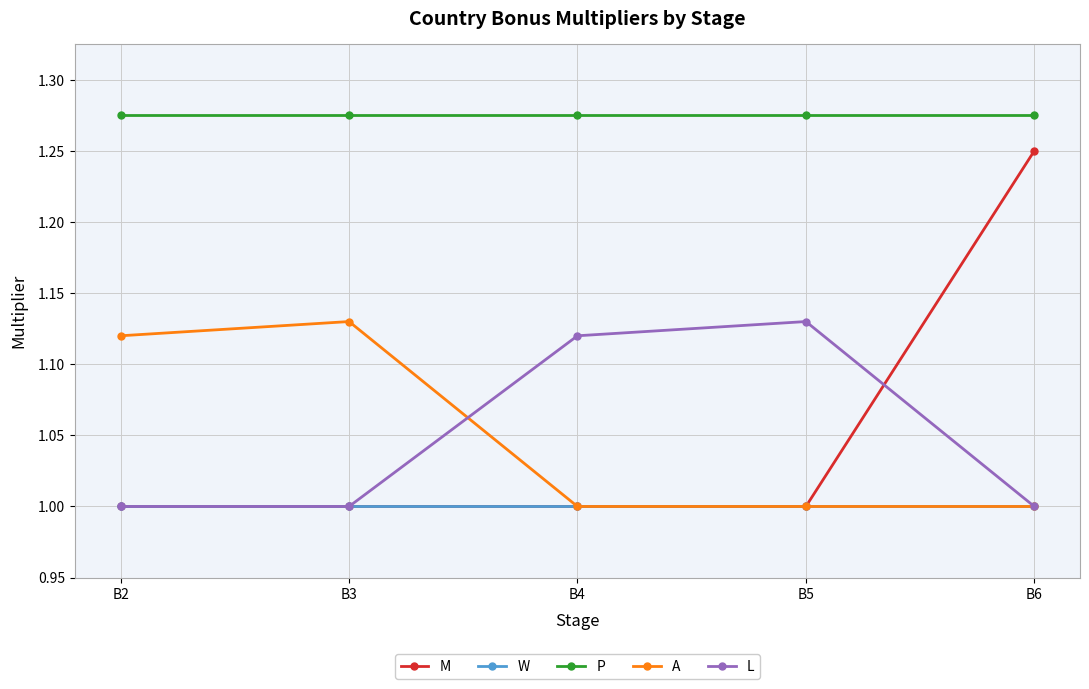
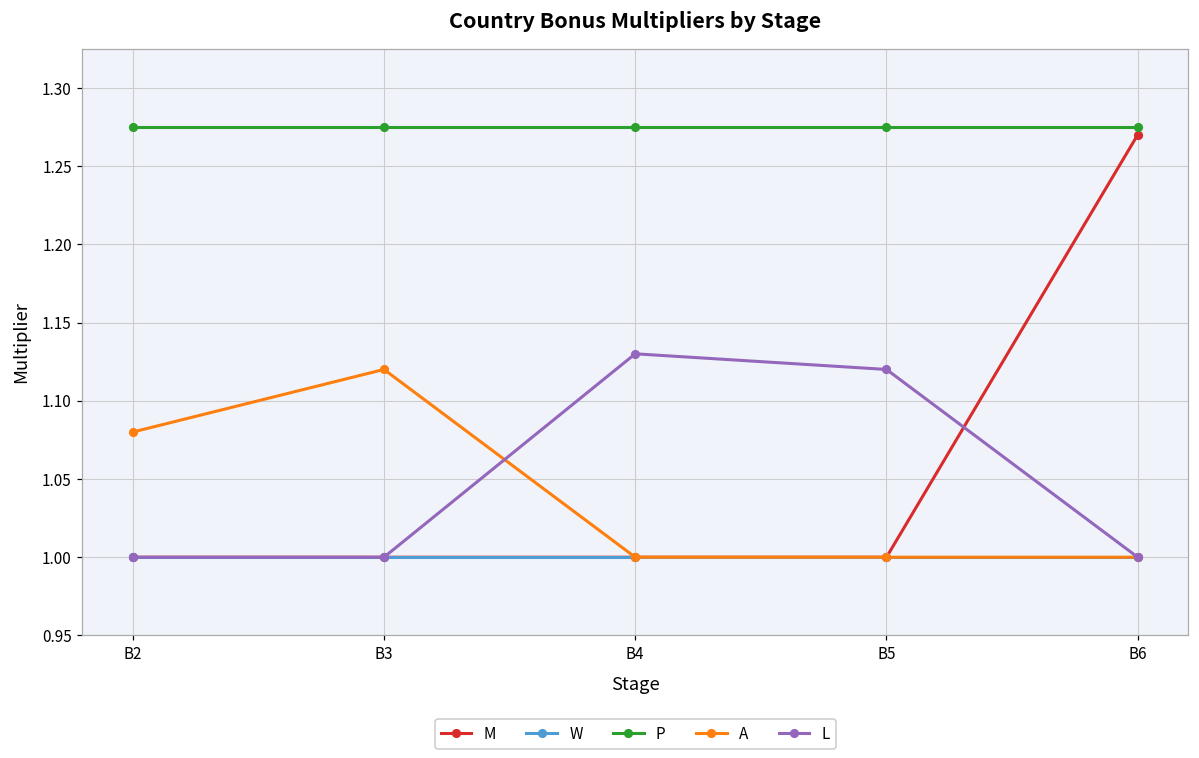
A, B2: 1.12 -> 1.08
A, B3: 1.13 -> 1.12
L, B4: 1.12 -> 1.13
L, B5: 1.13 -> 1.12
M, B6: 1.25 -> 1.27
